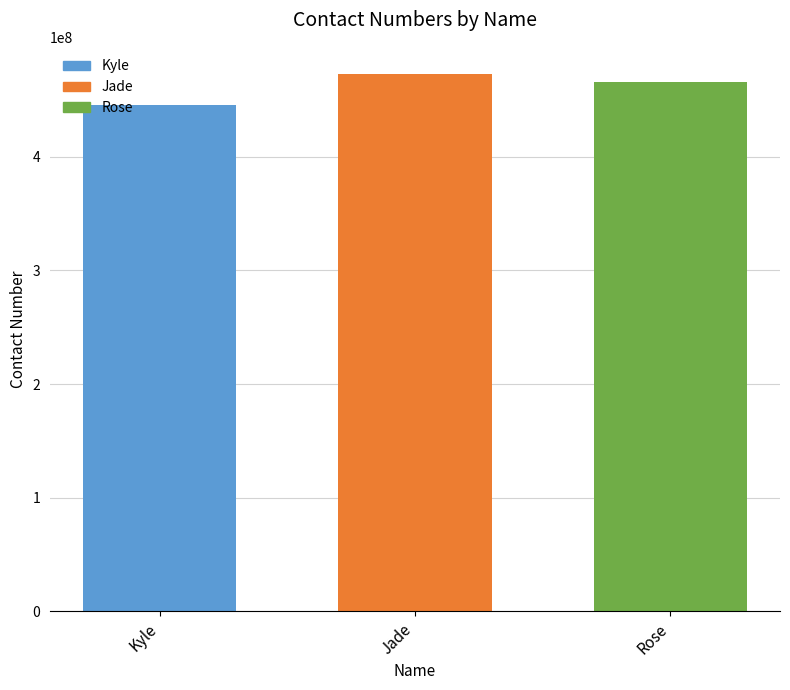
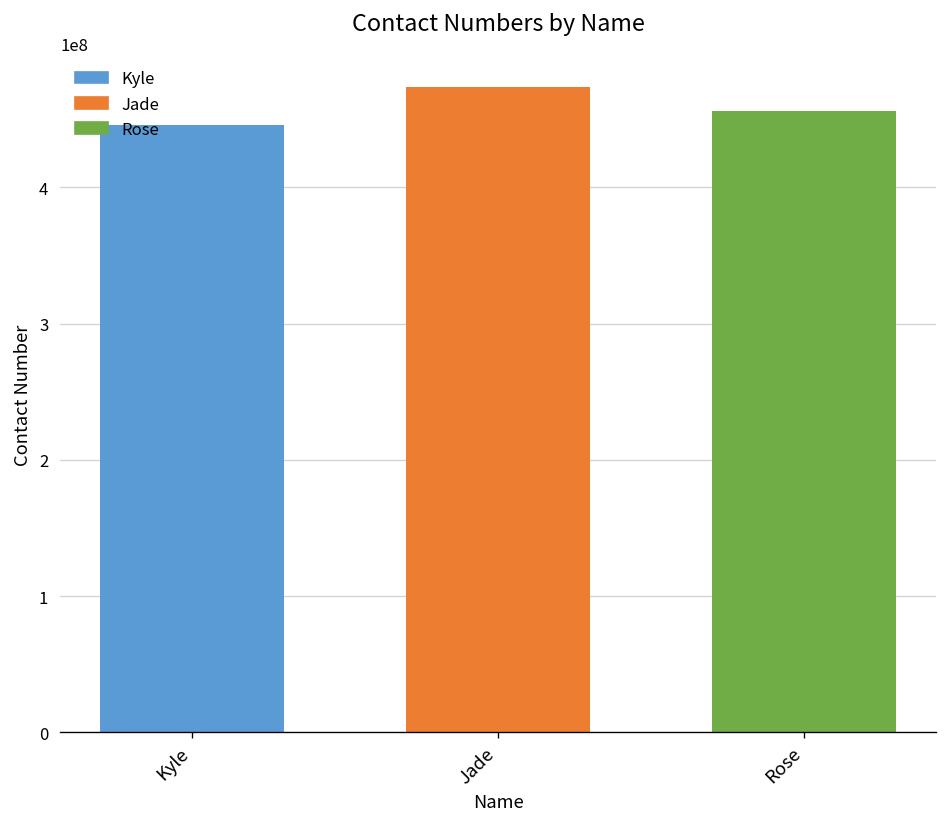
Rose: 466000000 -> 456000000
